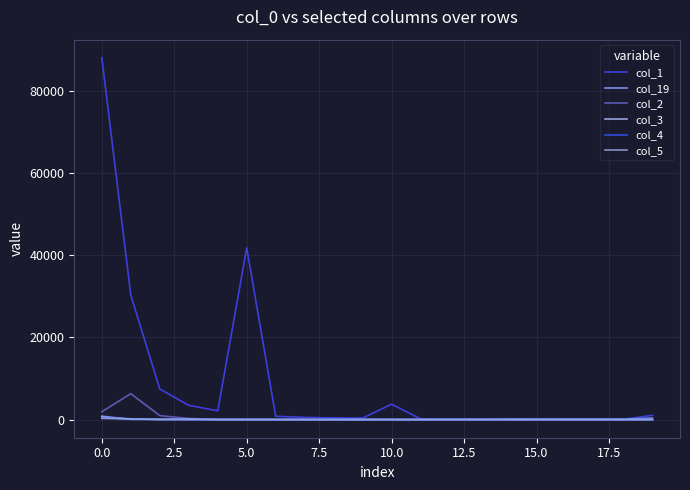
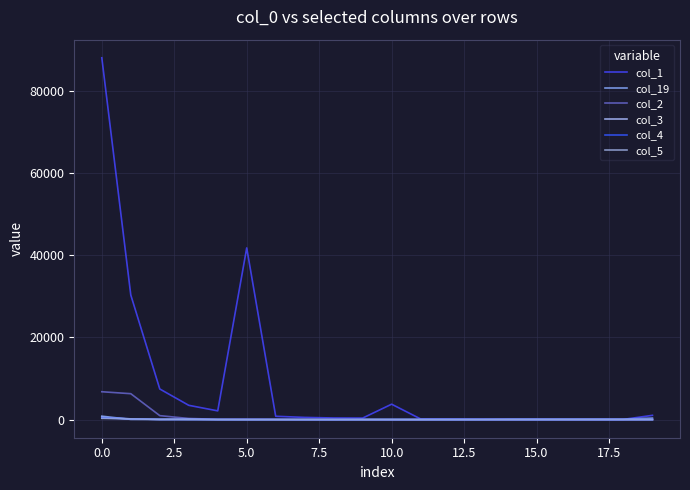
col_2, 0.0: 2000 -> 7000
